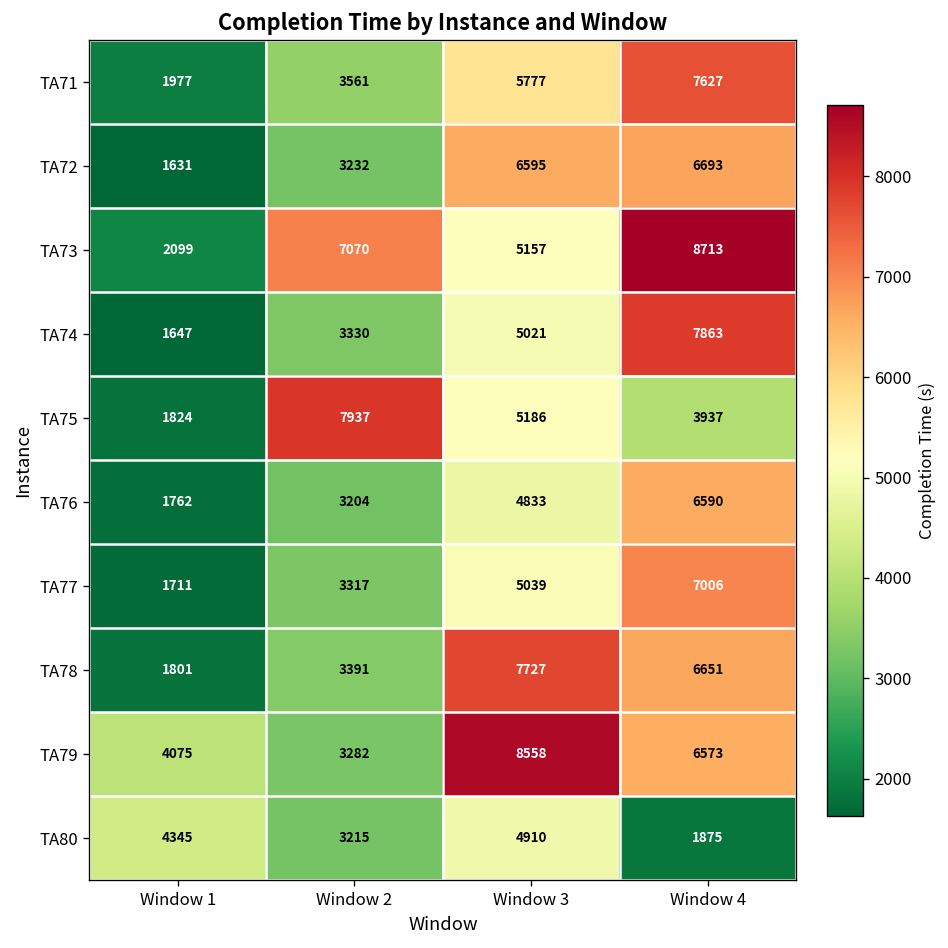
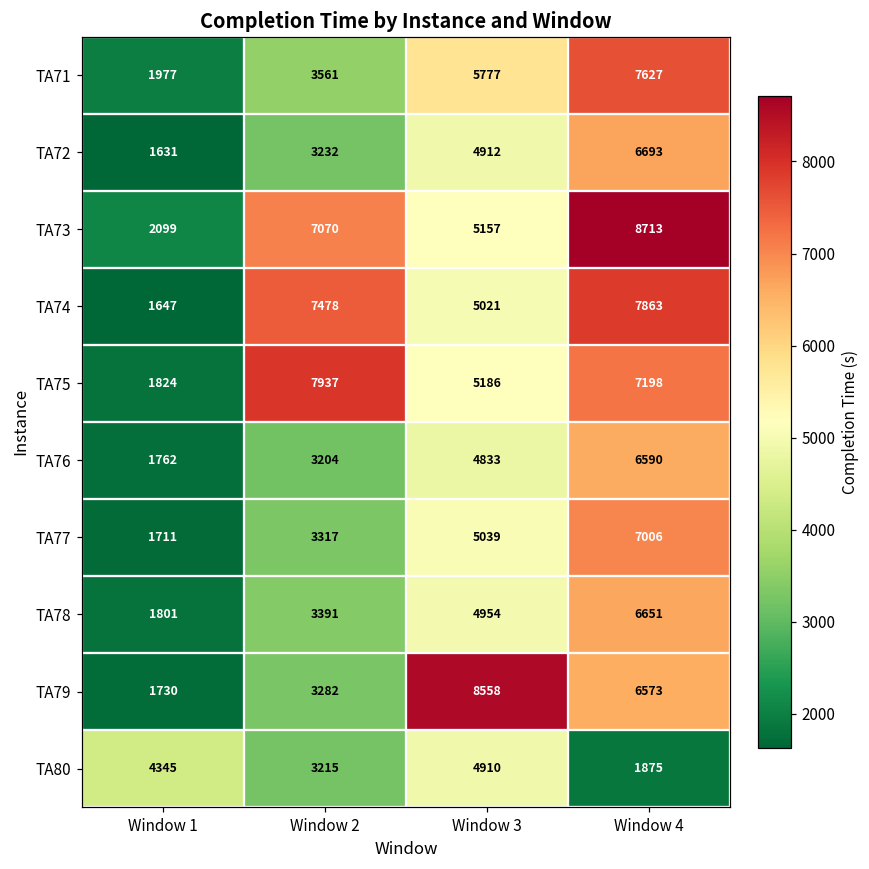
TA72, Window 3: 6595 -> 4912
TA74, Window 2: 3330 -> 7478
TA75, Window 4: 3937 -> 7198
TA78, Window 3: 7727 -> 4954
TA79, Window 1: 4075 -> 1730
